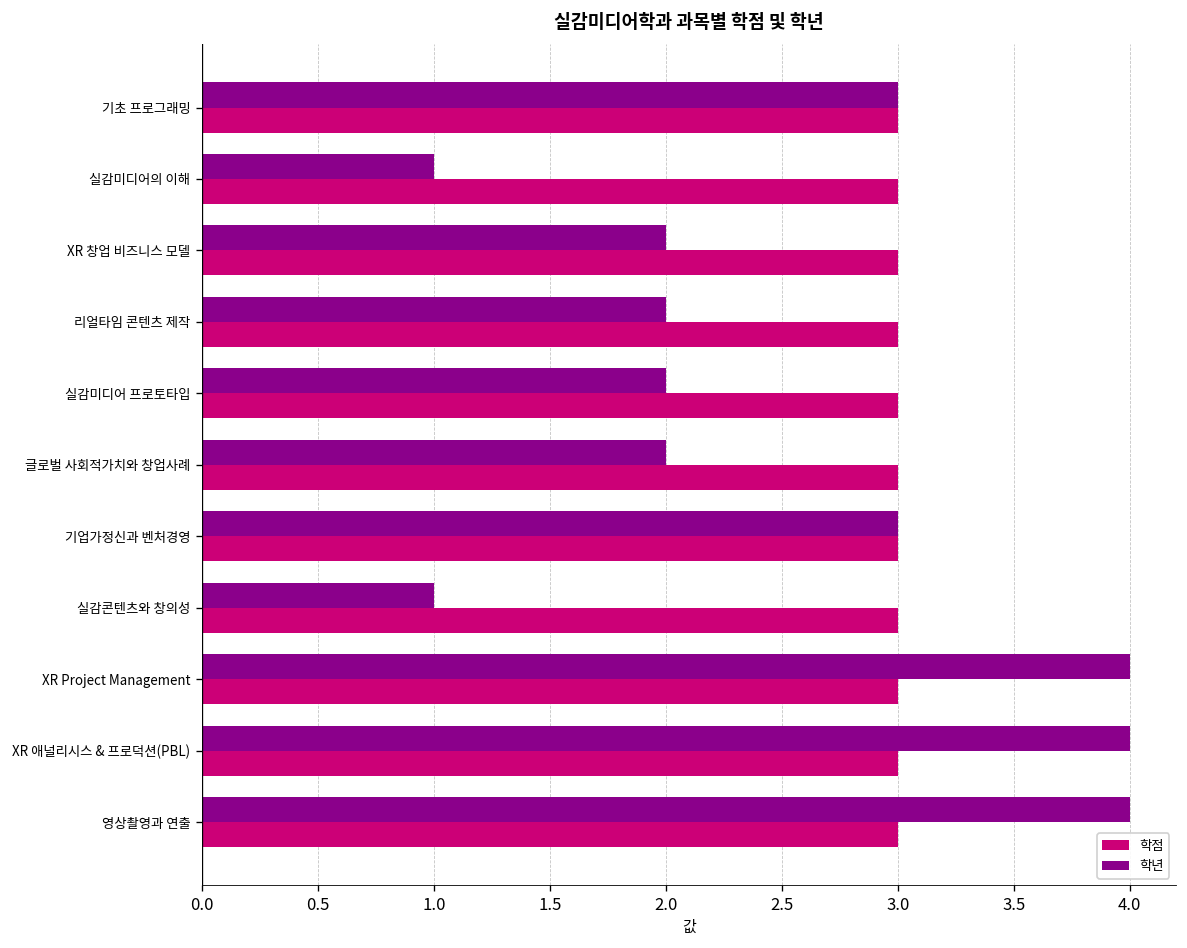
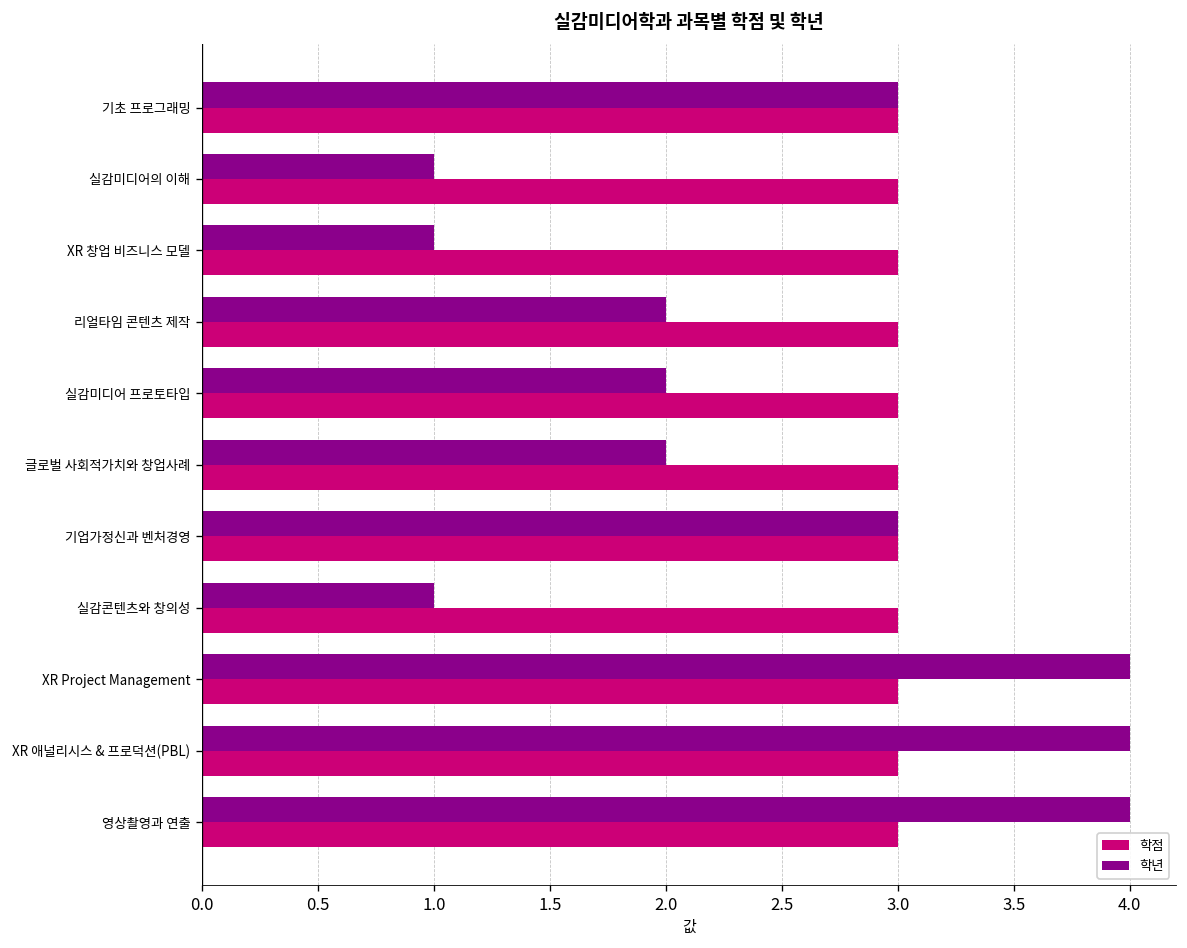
학년, XR 창업 비즈니스 모델: 2 -> 1
